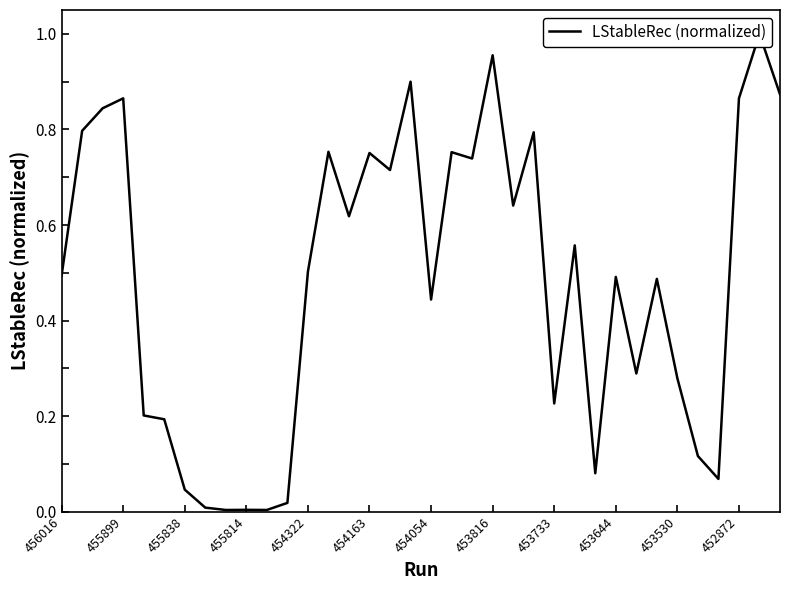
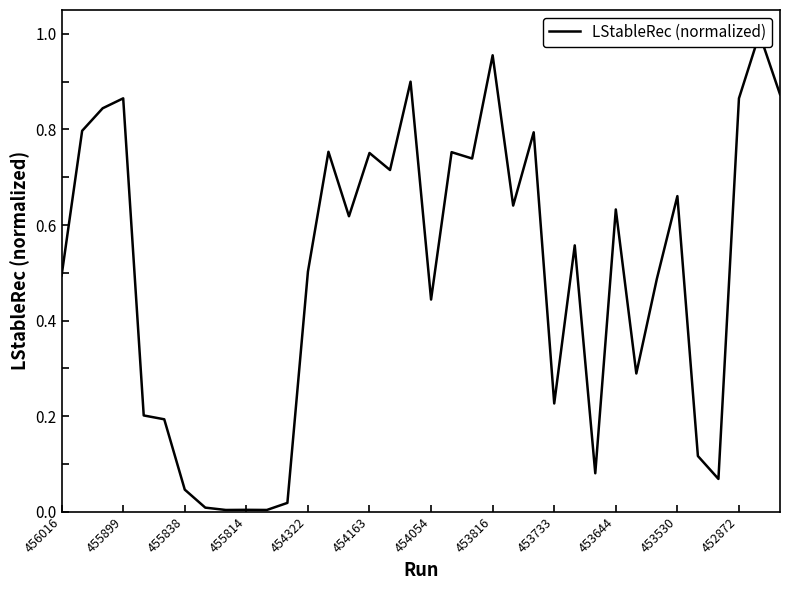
453644: 0.49 -> 0.63
453530: 0.28 -> 0.66
